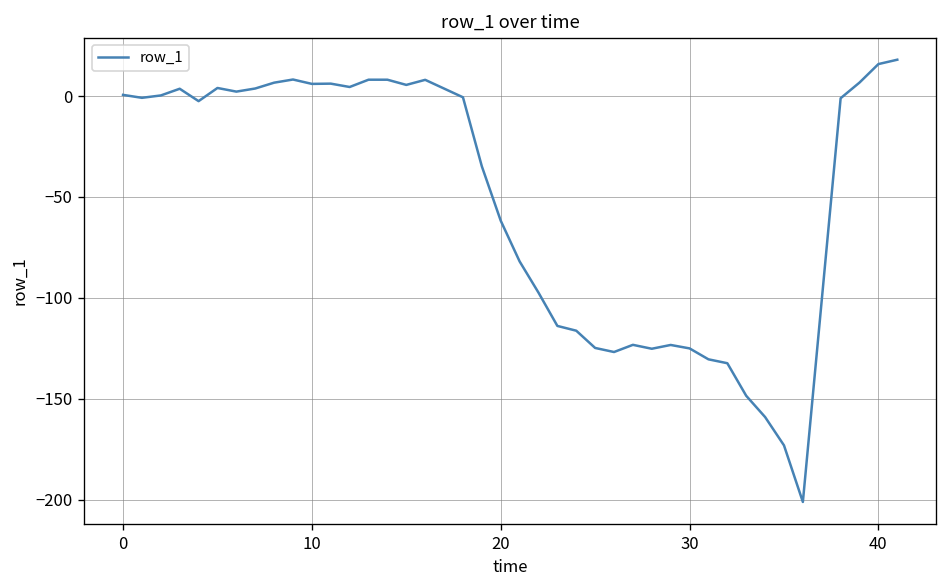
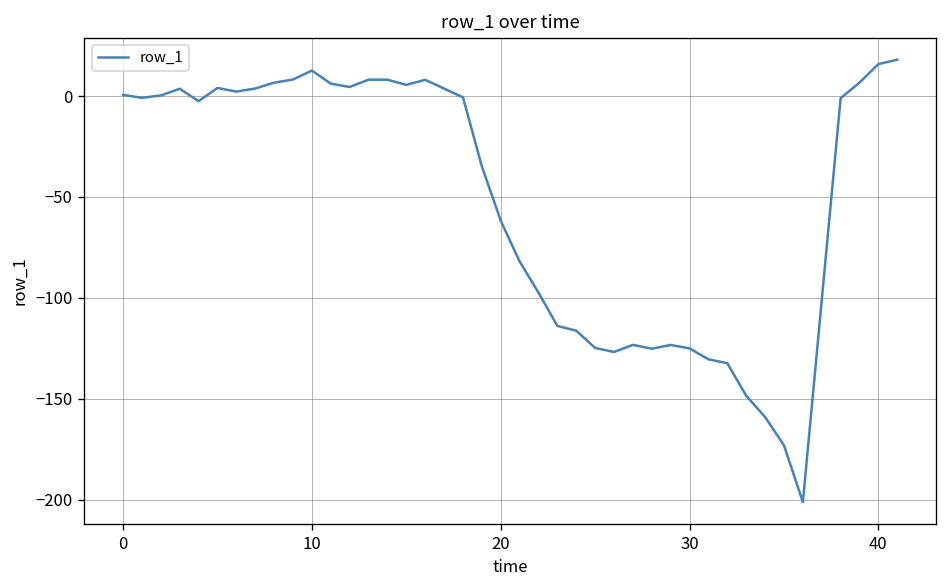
10: 6 -> 13
